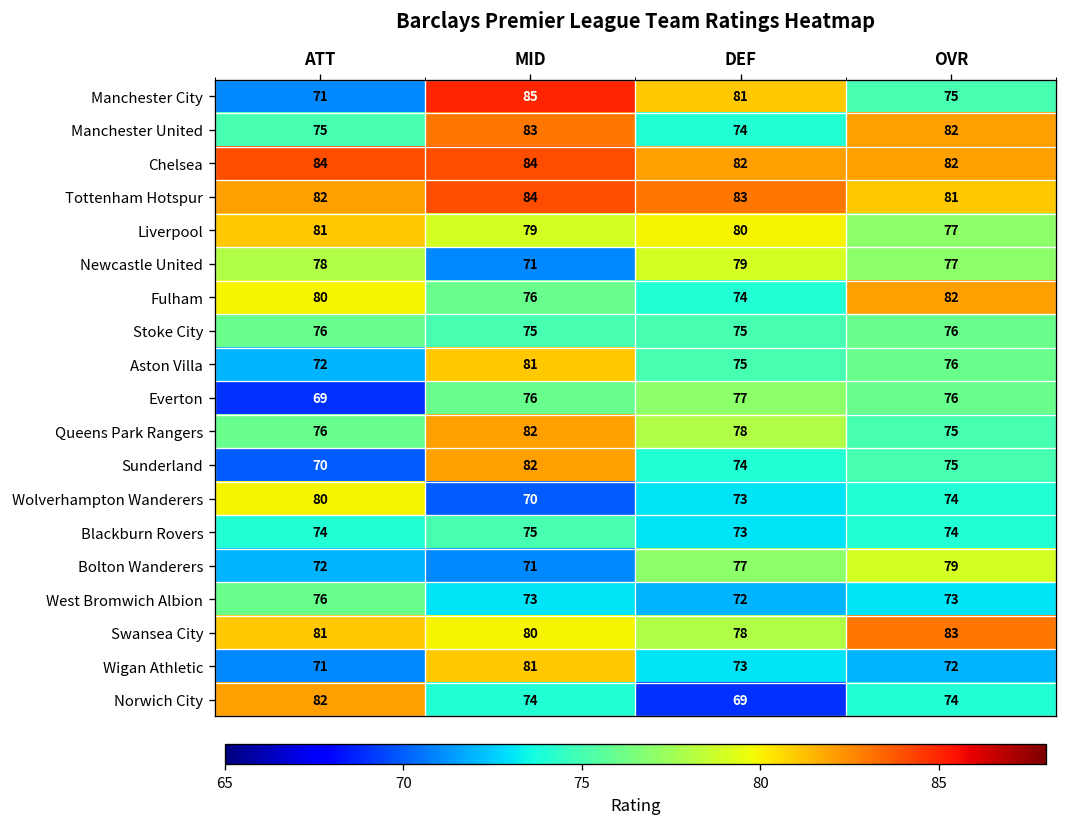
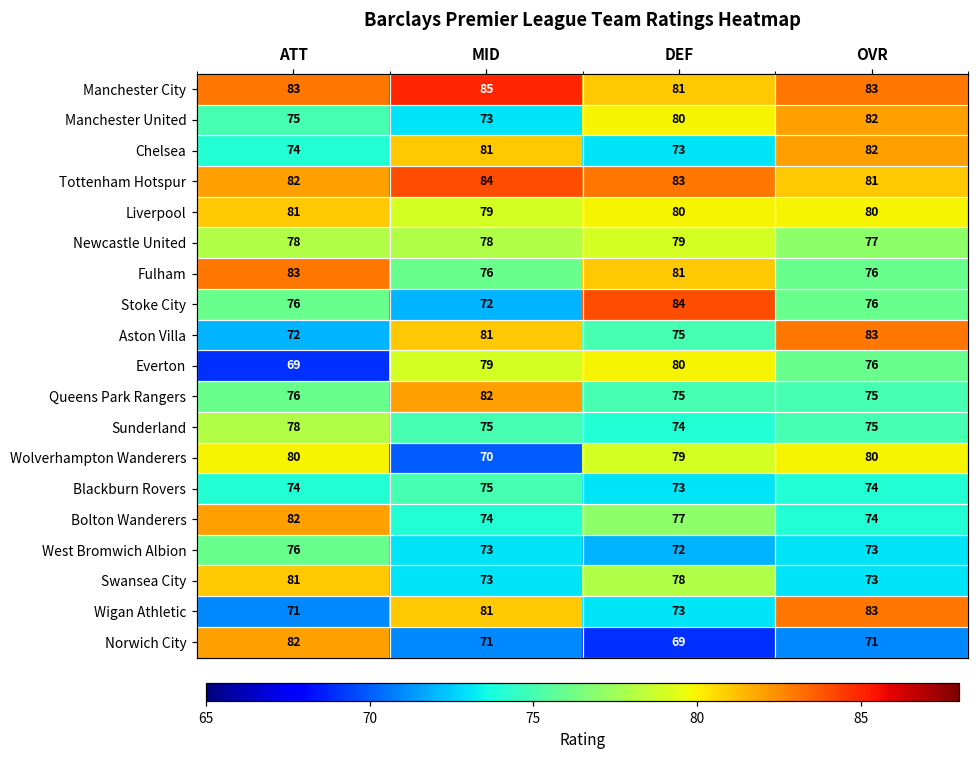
Manchester City, ATT: 71 -> 83
Manchester City, OVR: 75 -> 83
Manchester United, MID: 83 -> 73
Manchester United, DEF: 74 -> 80
Chelsea, ATT: 84 -> 74
Chelsea, MID: 84 -> 81
Chelsea, DEF: 82 -> 73
Liverpool, OVR: 77 -> 80
Newcastle United, MID: 71 -> 78
Fulham, ATT: 80 -> 83
Fulham, DEF: 74 -> 81
Fulham, OVR: 82 -> 76
Stoke City, MID: 75 -> 72
Stoke City, DEF: 75 -> 84
Aston Villa, OVR: 76 -> 83
Everton, MID: 76 -> 79
Everton, DEF: 77 -> 80
Queens Park Rangers, DEF: 78 -> 75
Sunderland, ATT: 70 -> 78
Sunderland, MID: 82 -> 75
Wolverhampton Wanderers, DEF: 73 -> 79
Wolverhampton Wanderers, OVR: 74 -> 80
Bolton Wanderers, ATT: 72 -> 82
Bolton Wanderers, MID: 71 -> 74
Bolton Wanderers, OVR: 79 -> 74
Swansea City, MID: 80 -> 73
Swansea City, OVR: 83 -> 73
Wigan Athletic, OVR: 72 -> 83
Norwich City, MID: 74 -> 71
Norwich City, OVR: 74 -> 71
